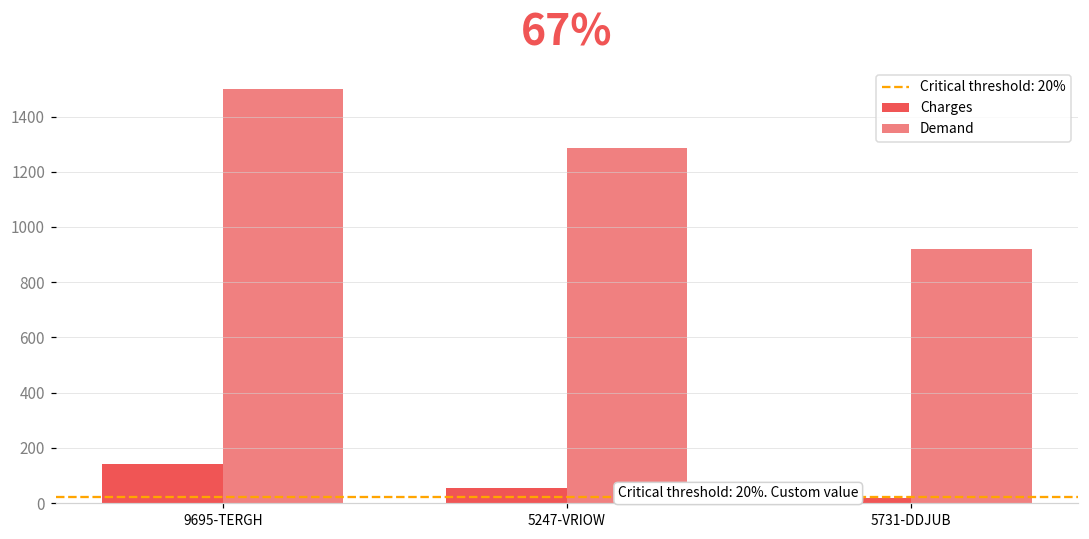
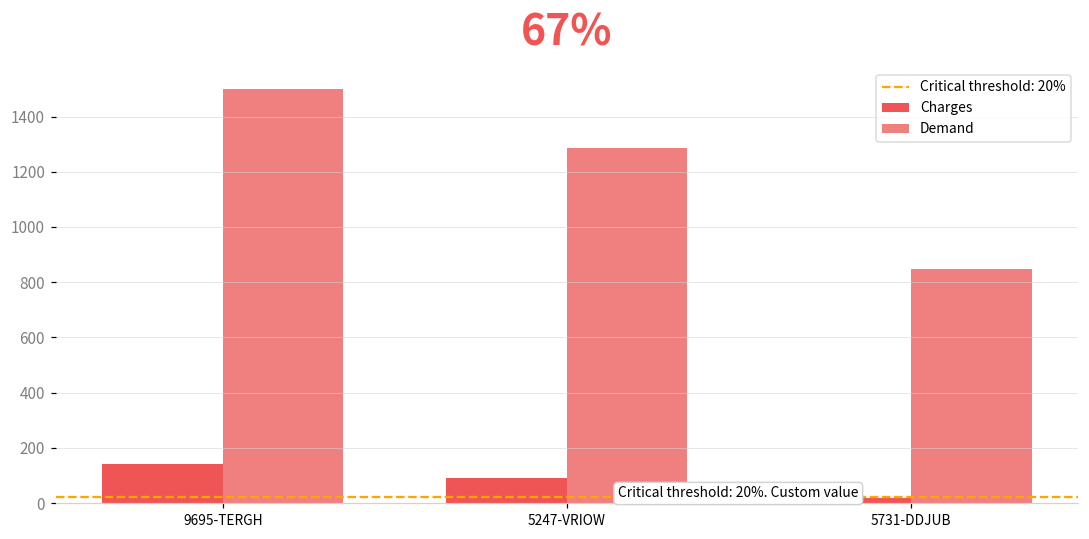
Charges, 5247-VRIOW: 50 -> 90
Demand, 5731-DDJUB: 920 -> 850
